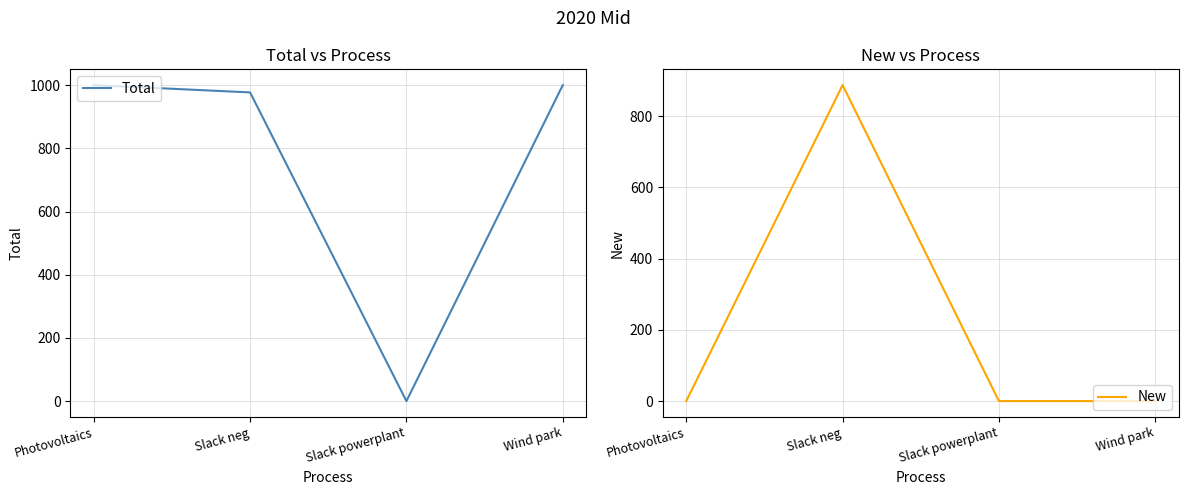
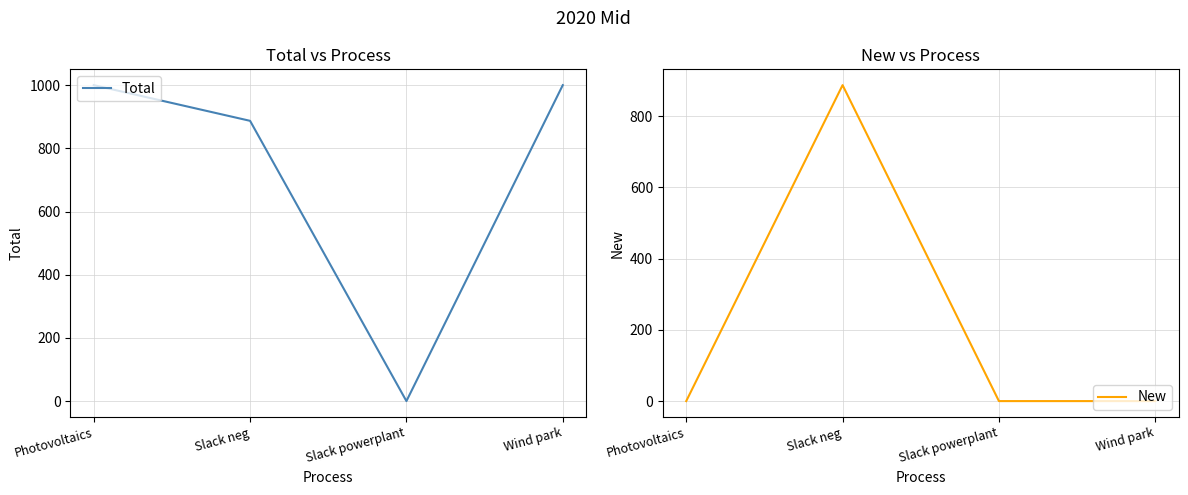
Total vs Process, Slack neg: 980 -> 890
